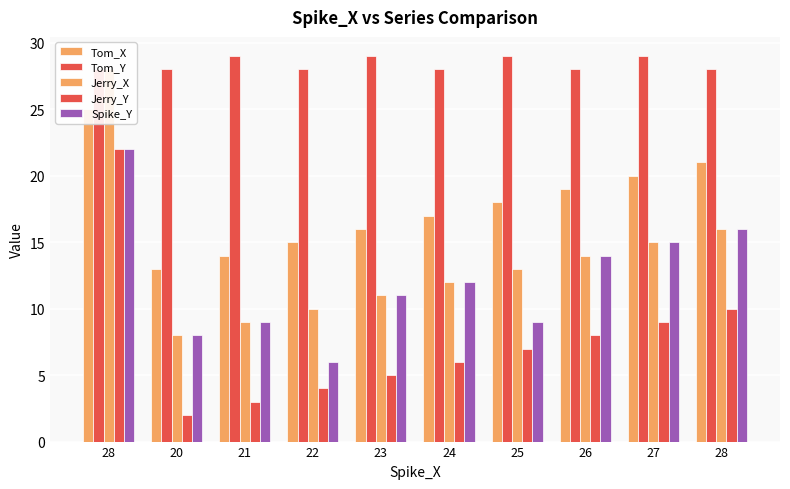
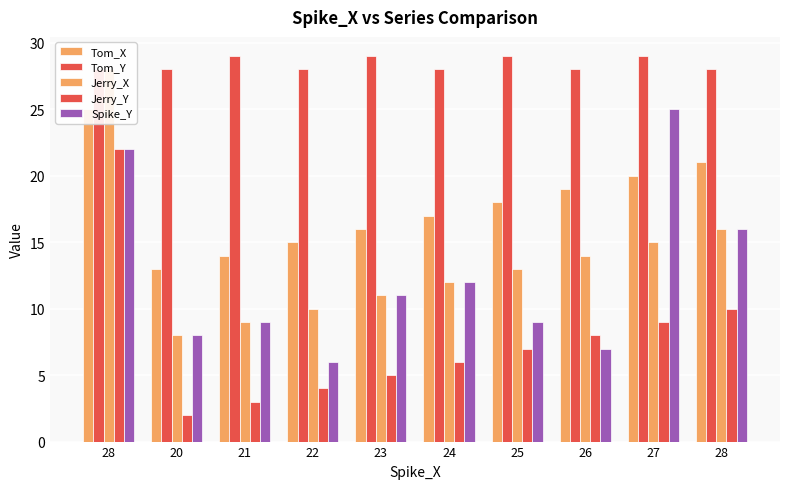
Spike_Y, 26: 14 -> 7
Spike_Y, 27: 15 -> 25
